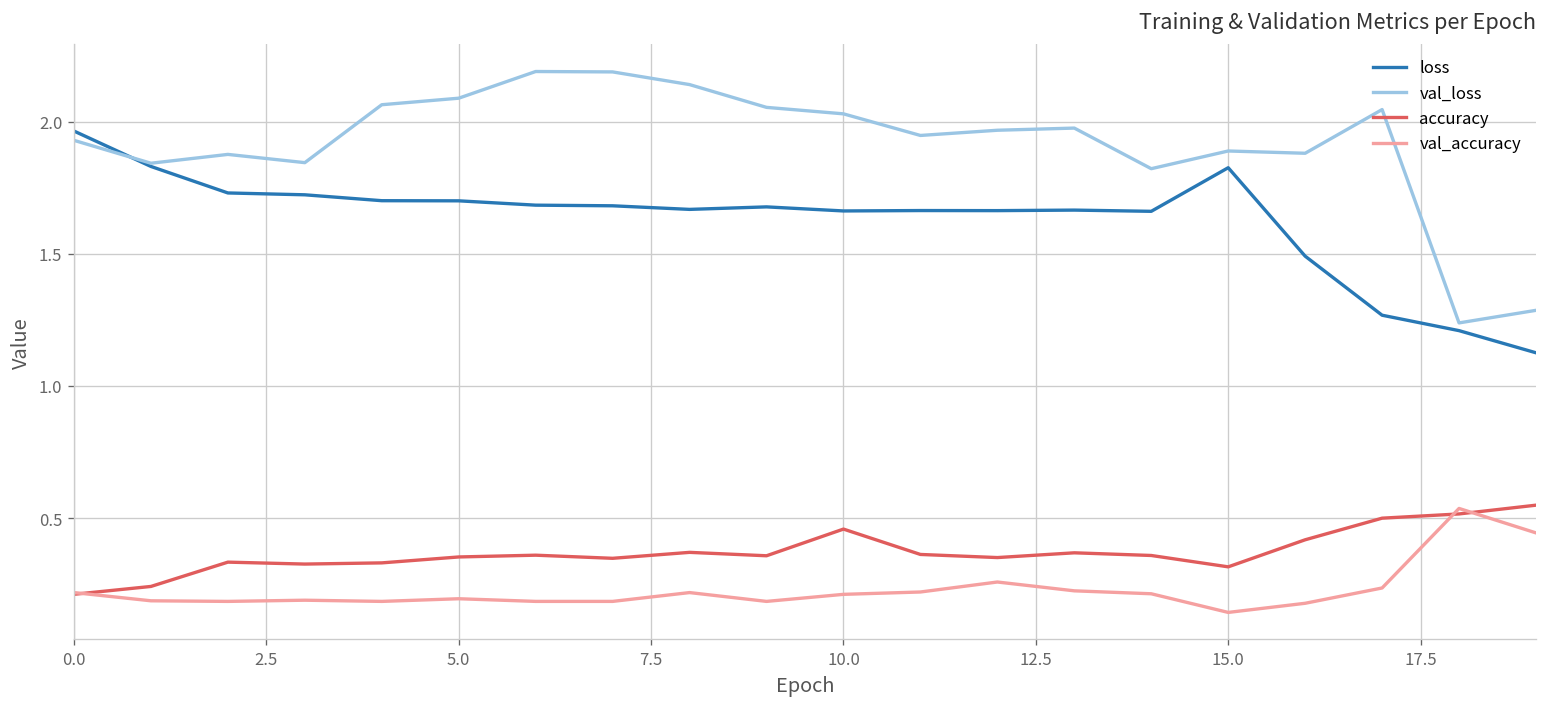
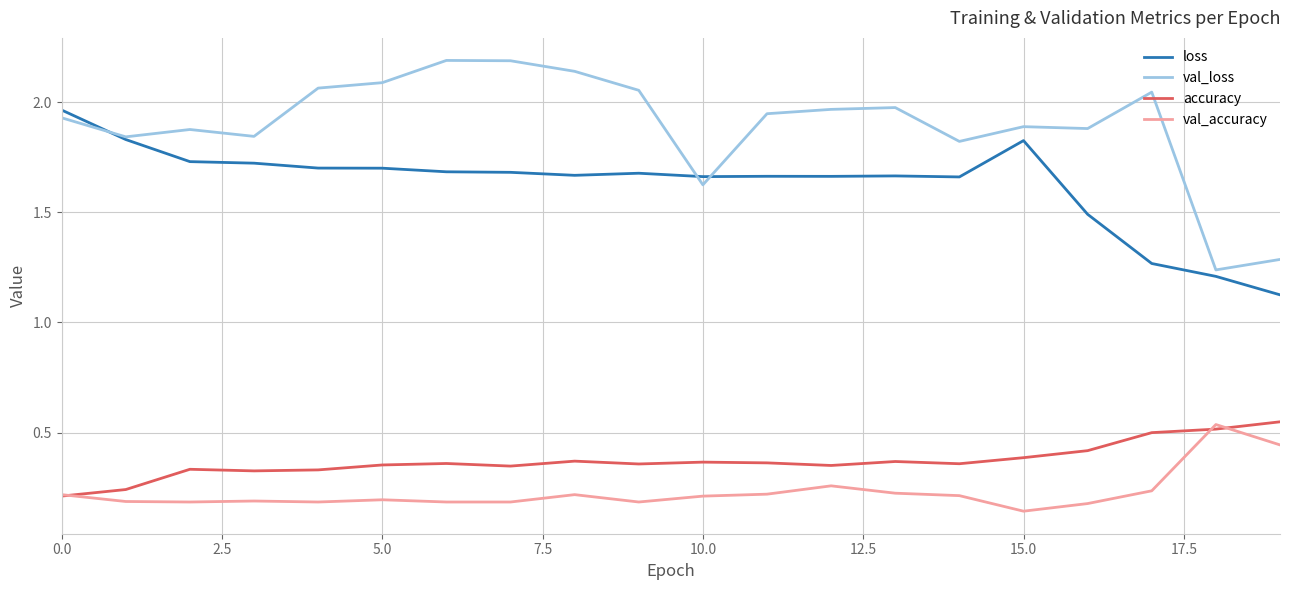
val_loss, 10.0: 2.03 -> 1.62
accuracy, 10.0: 0.46 -> 0.37
accuracy, 15.0: 0.32 -> 0.39
